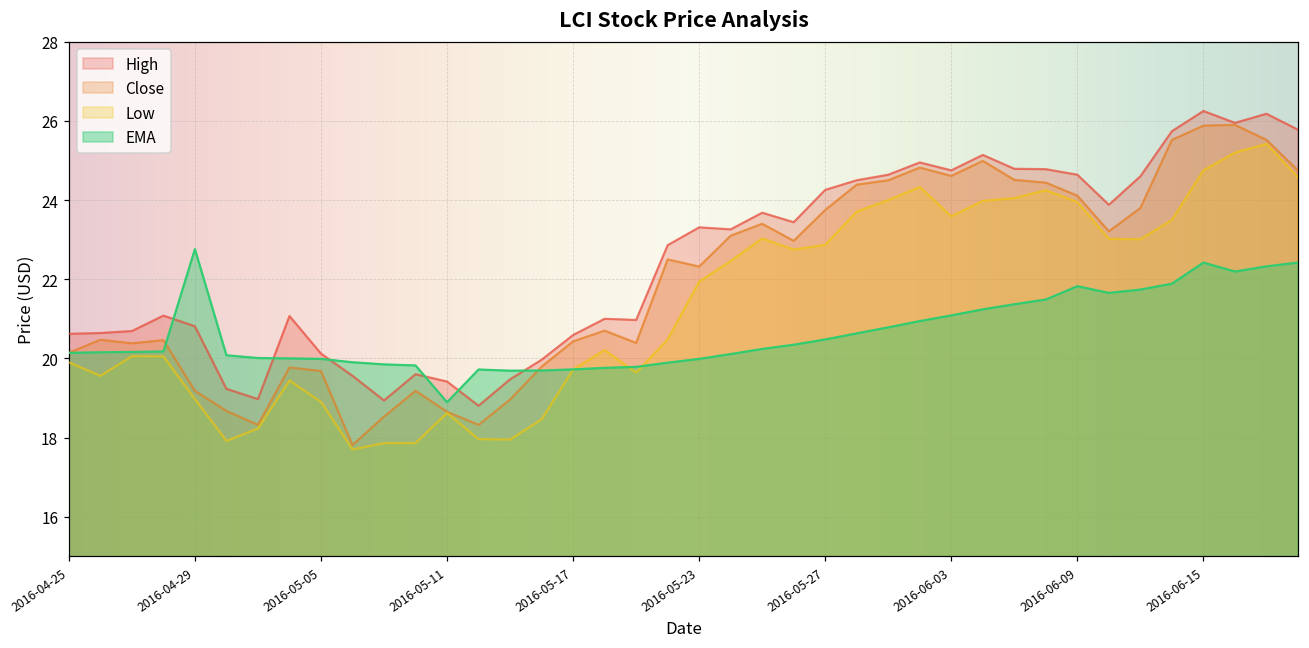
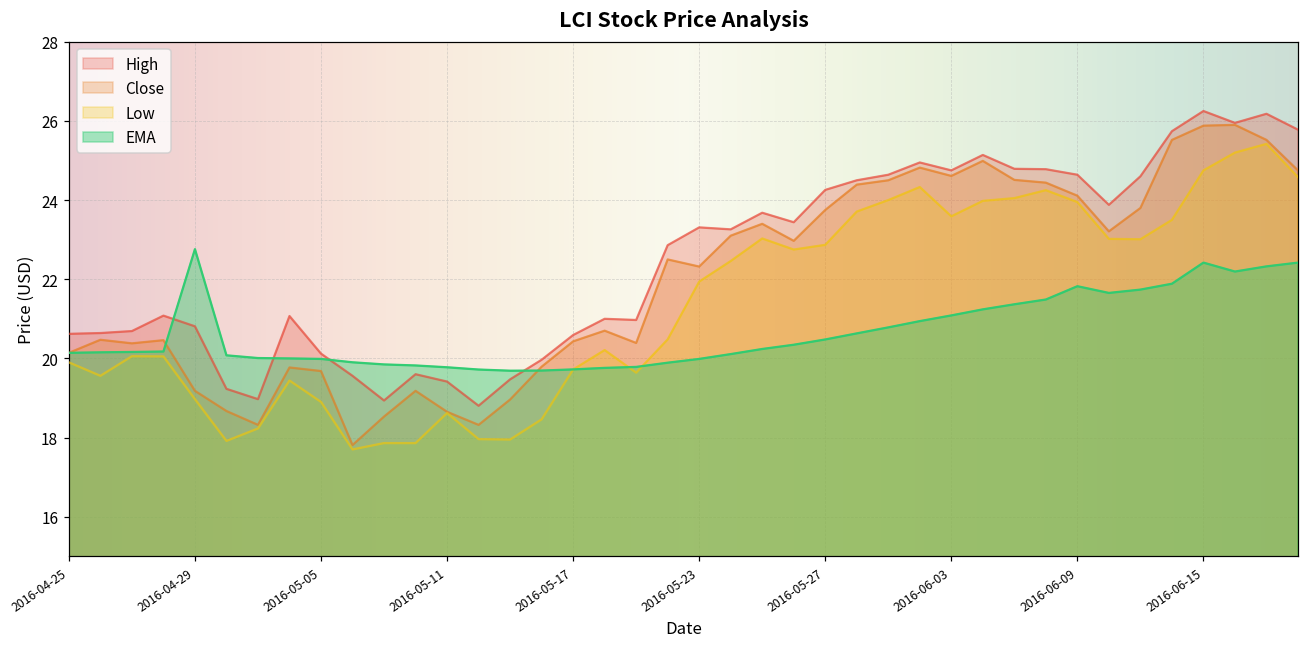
EMA, 2016-05-11: 18.9 -> 19.8
